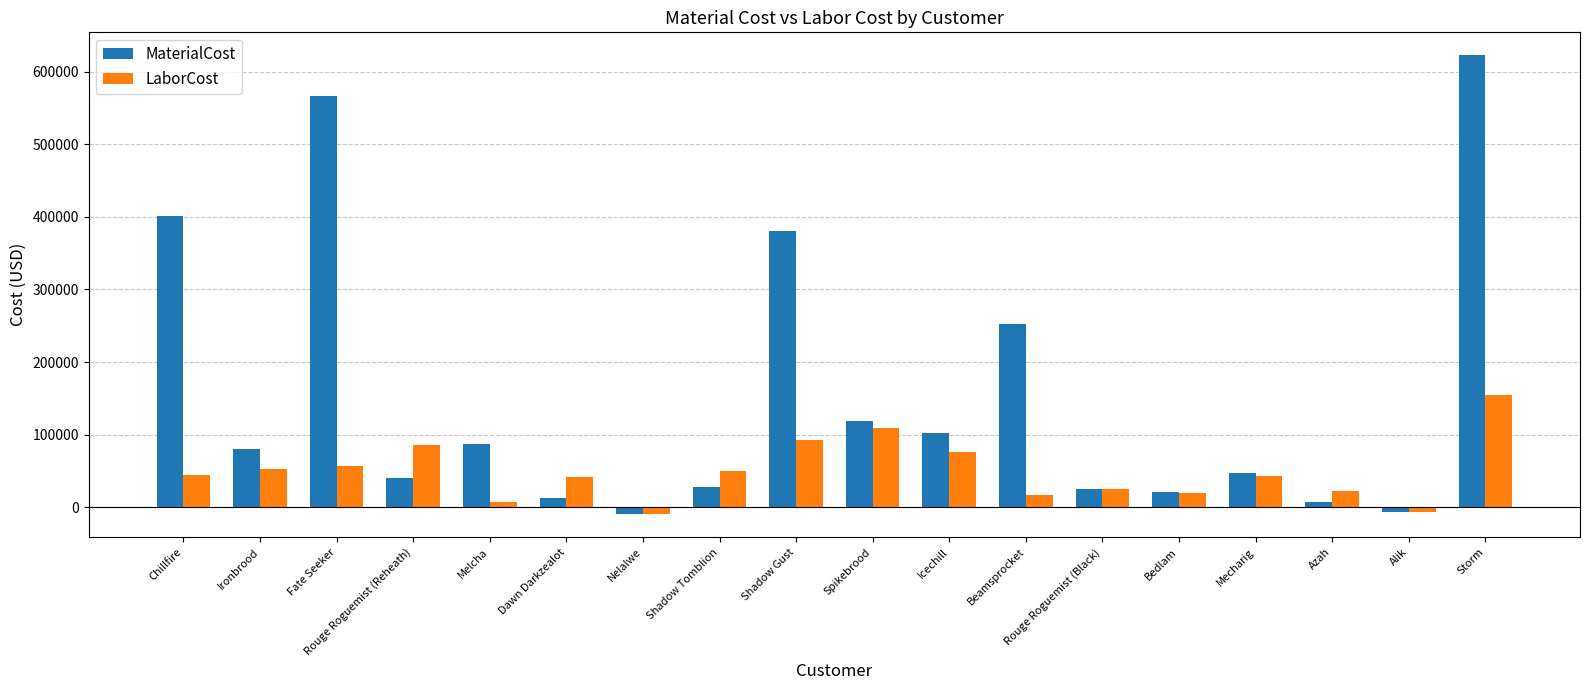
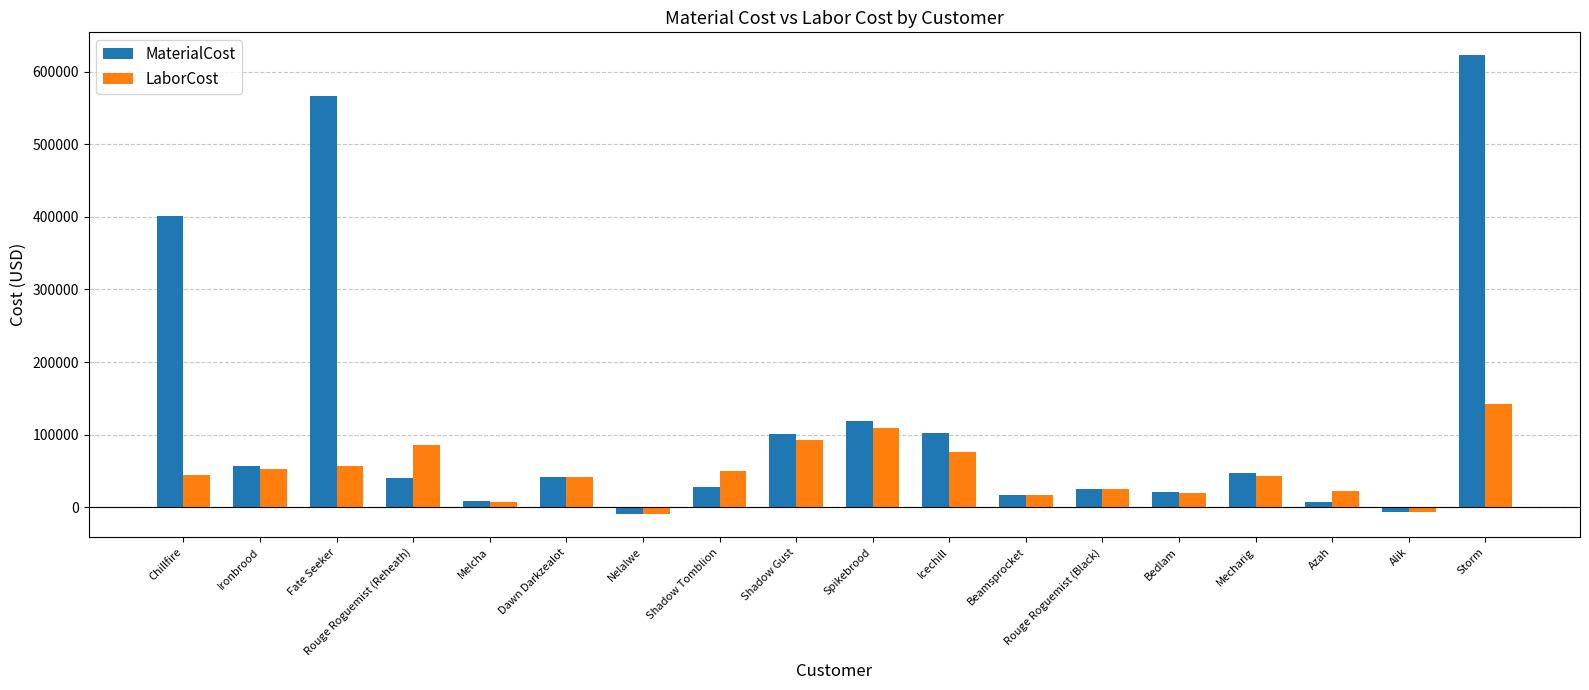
MaterialCost, Ironbrood: 80000 -> 60000
MaterialCost, Melcha: 90000 -> 10000
MaterialCost, Dawn Darkzealot: 10000 -> 40000
MaterialCost, Shadow Gust: 380000 -> 100000
MaterialCost, Beamsprocket: 250000 -> 20000
LaborCost, Storm: 150000 -> 140000
